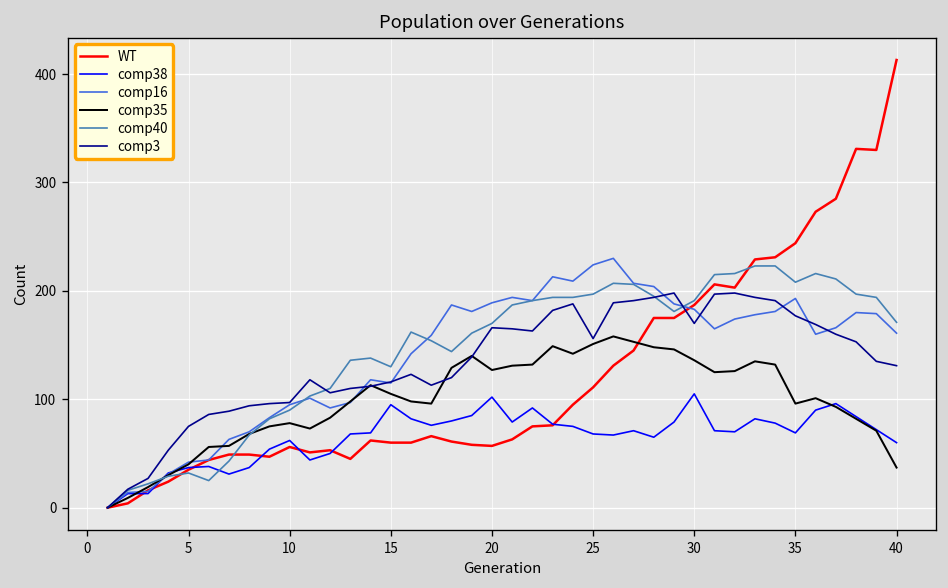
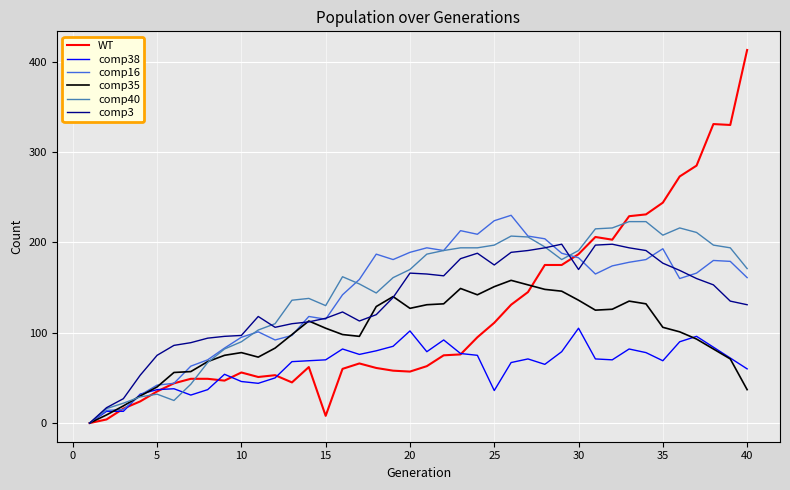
comp38, 10: 60 -> 50
WT, 15: 60 -> 10
comp38, 15: 100 -> 70
comp38, 25: 70 -> 40
comp3, 25: 160 -> 180
comp35, 35: 100 -> 110
